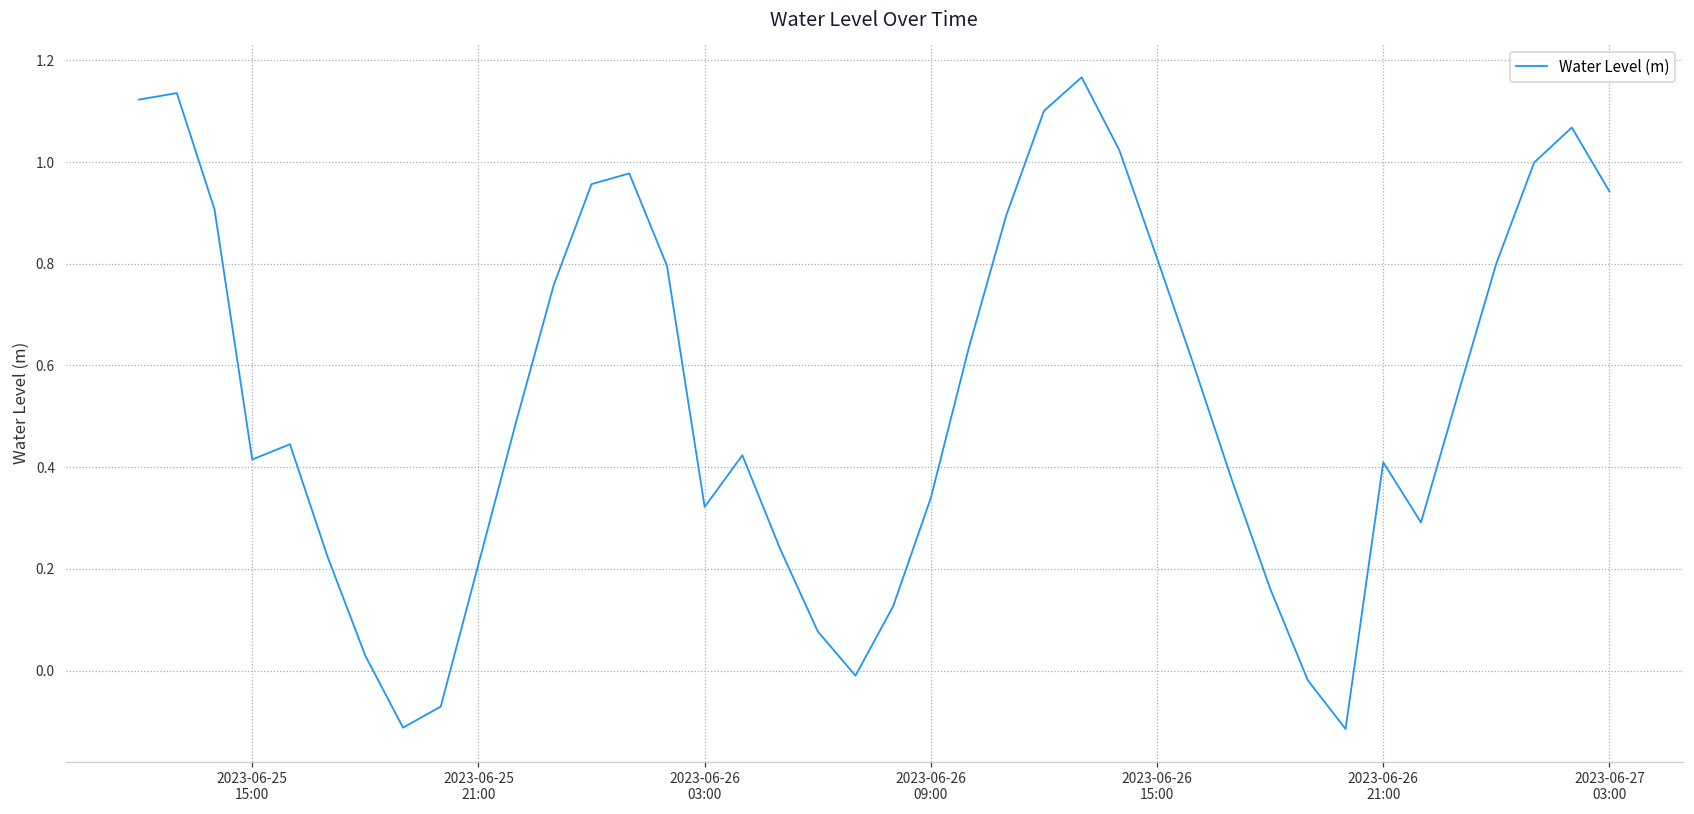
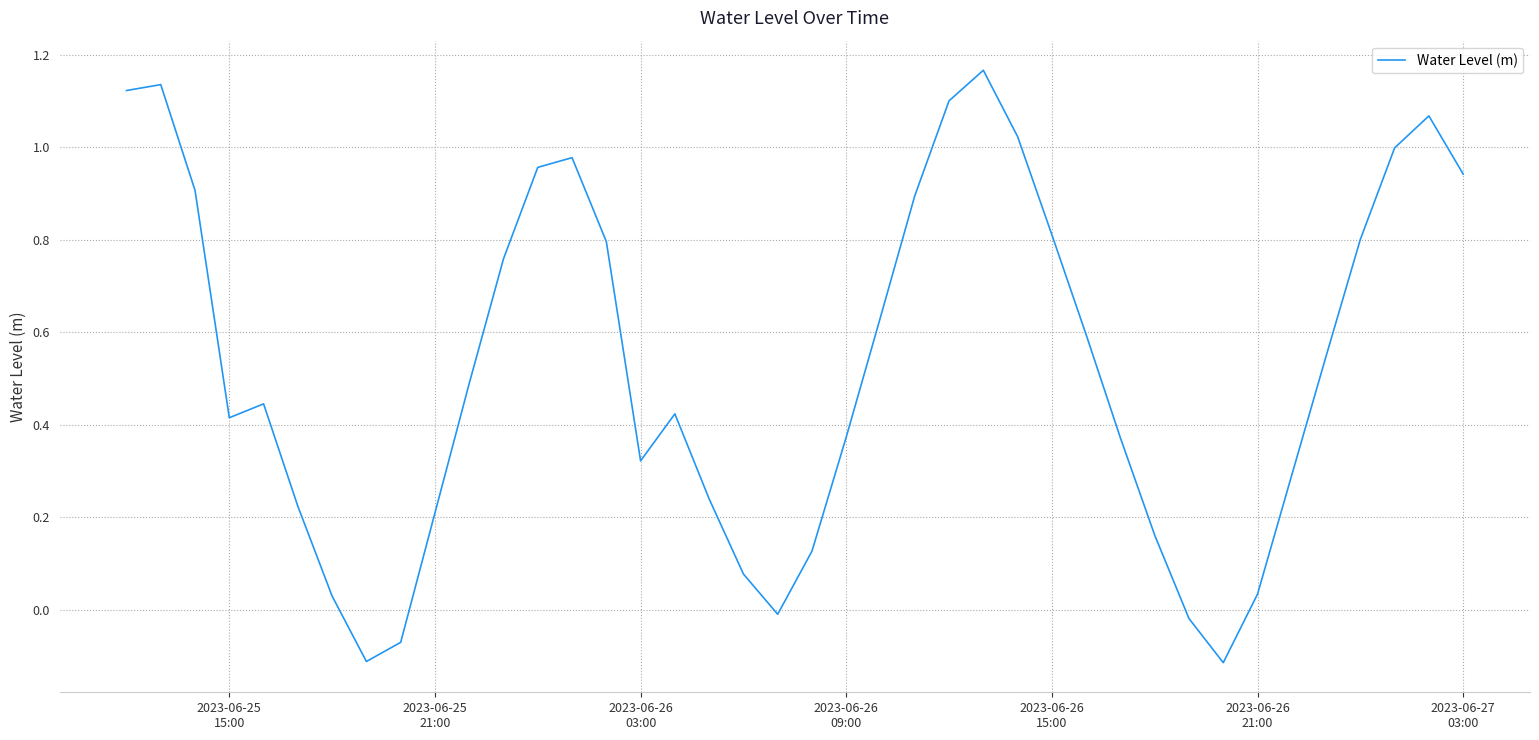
2023-06-26 09:00: 0.34 -> 0.37
2023-06-26 21:00: 0.41 -> 0.03
